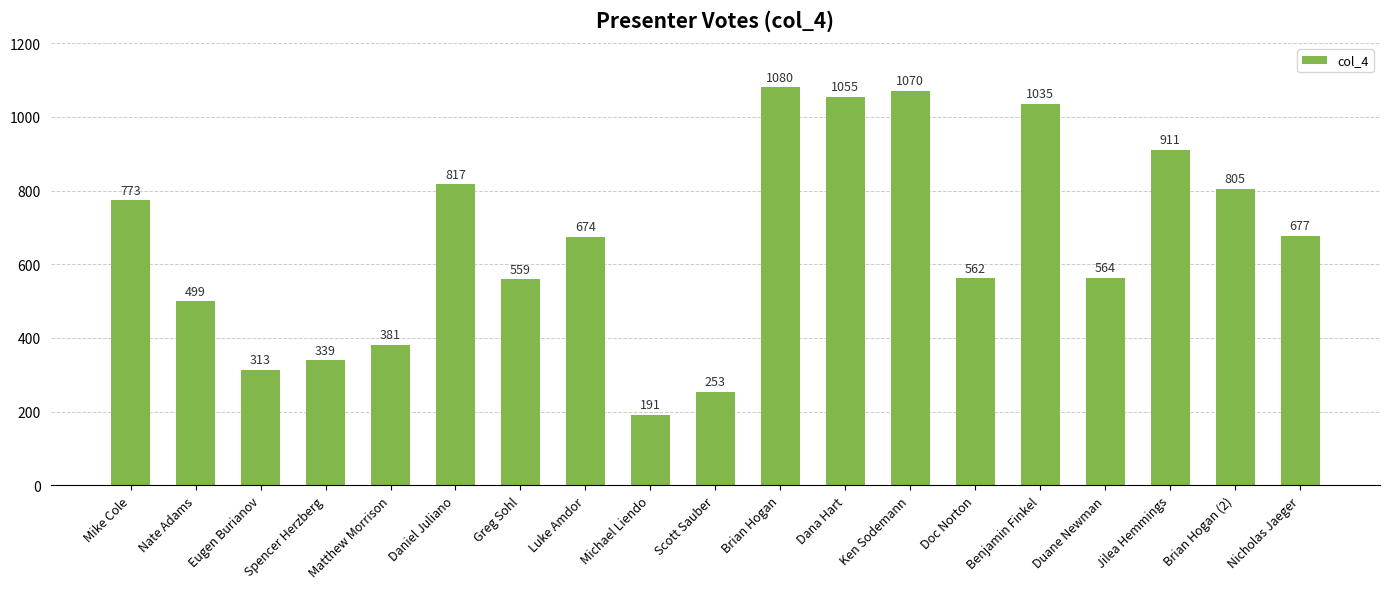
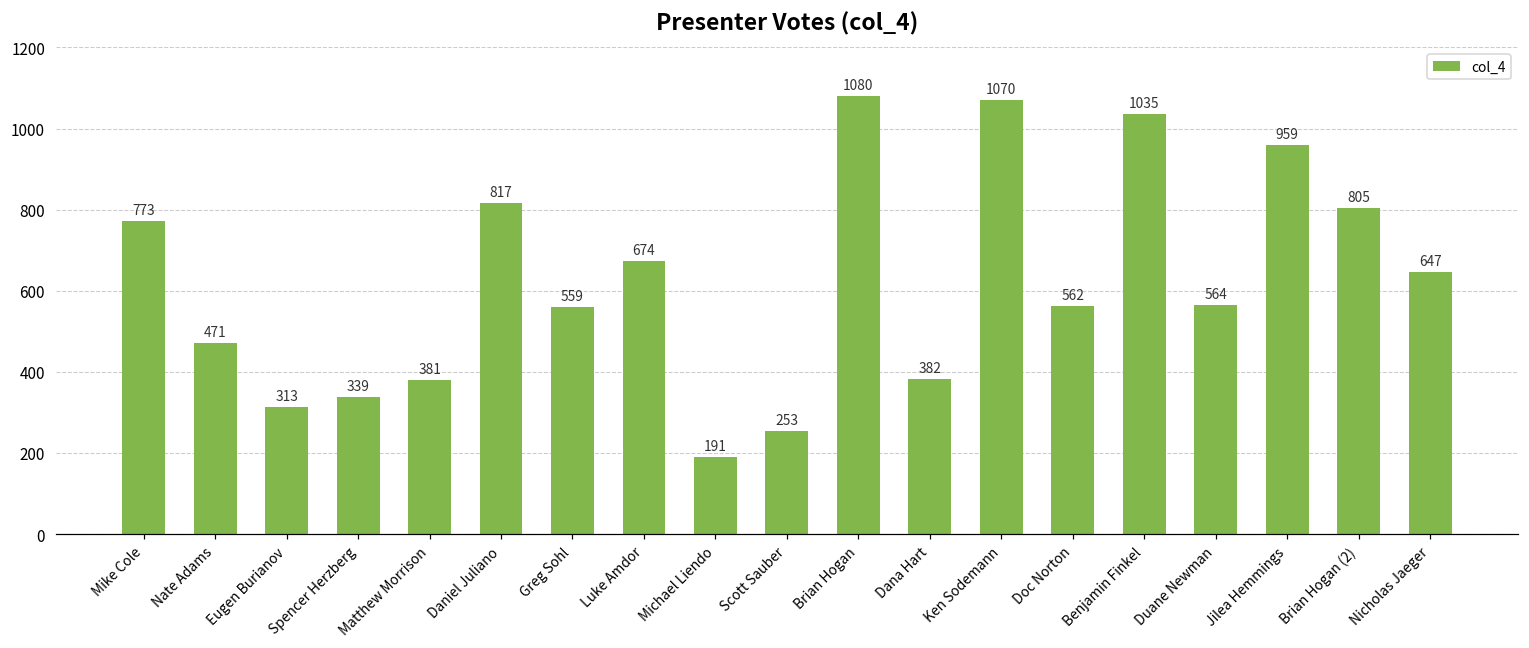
Nate Adams: 499 -> 471
Dana Hart: 1055 -> 382
Jilea Hemmings: 911 -> 959
Nicholas Jaeger: 677 -> 647
